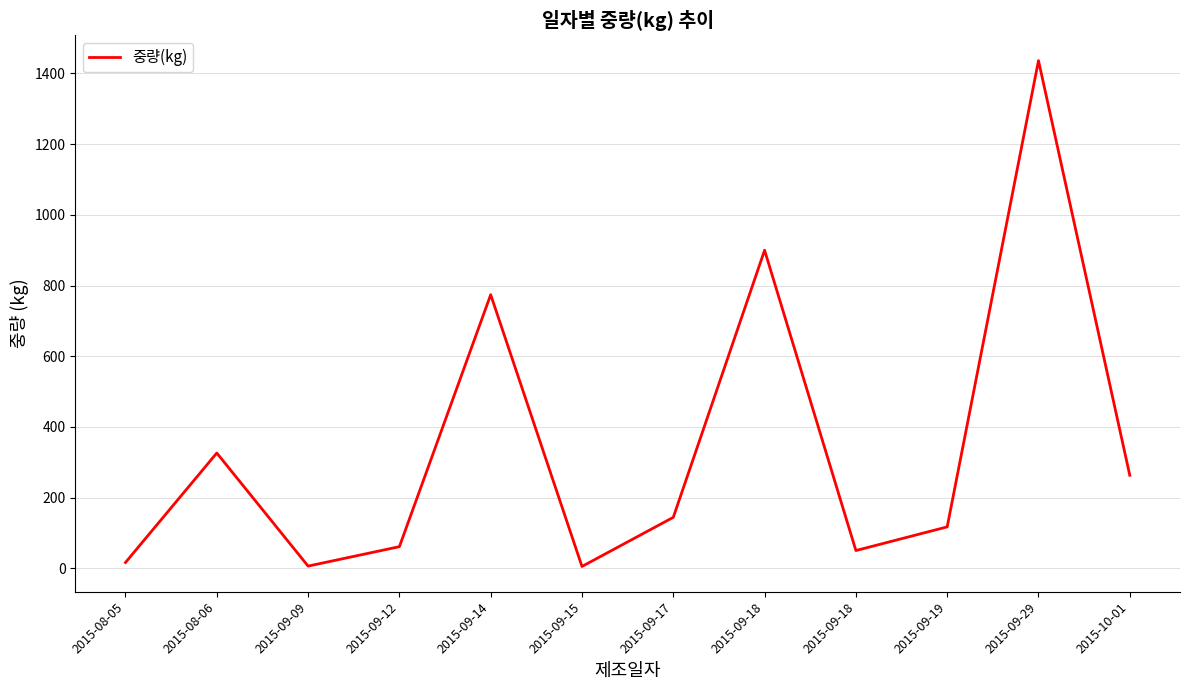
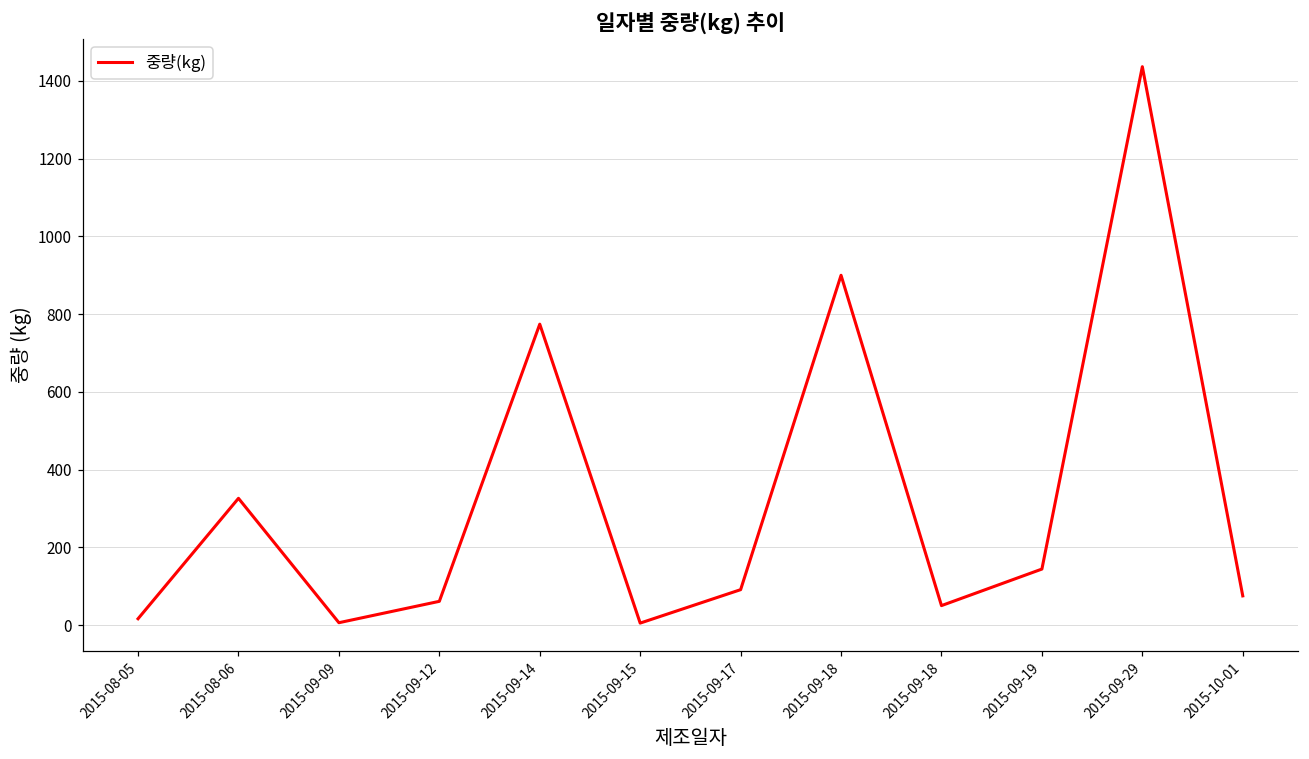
2015-09-17: 140 -> 90
2015-09-19: 120 -> 140
2015-10-01: 260 -> 80
